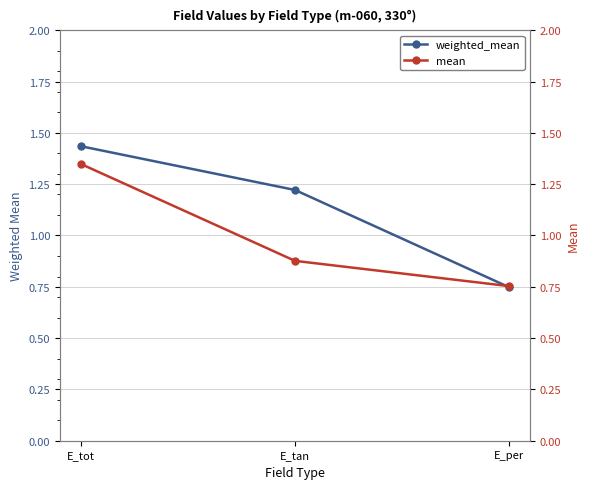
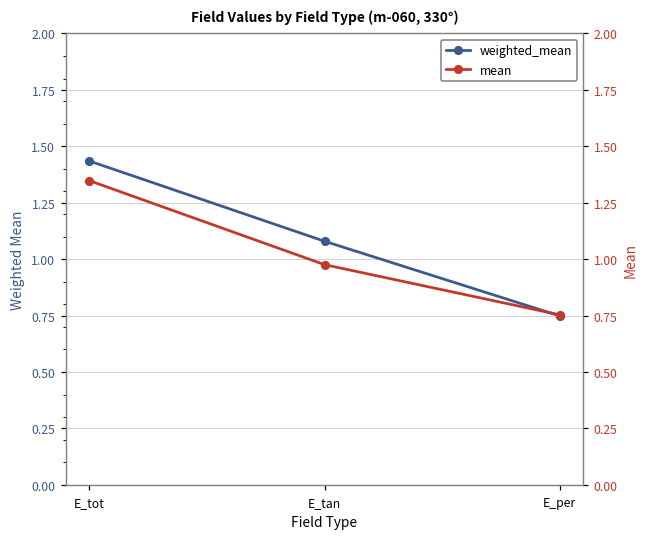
weighted_mean, E_tan: 1.22 -> 1.08
mean, E_tan: 0.88 -> 0.98
